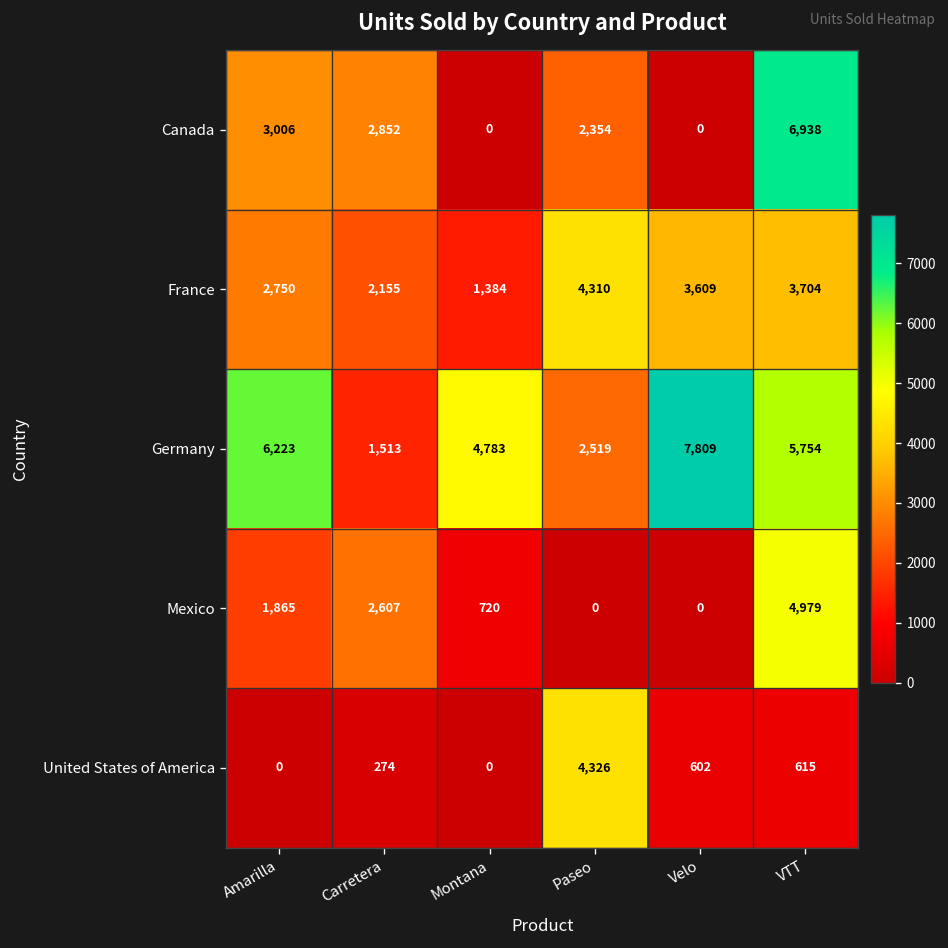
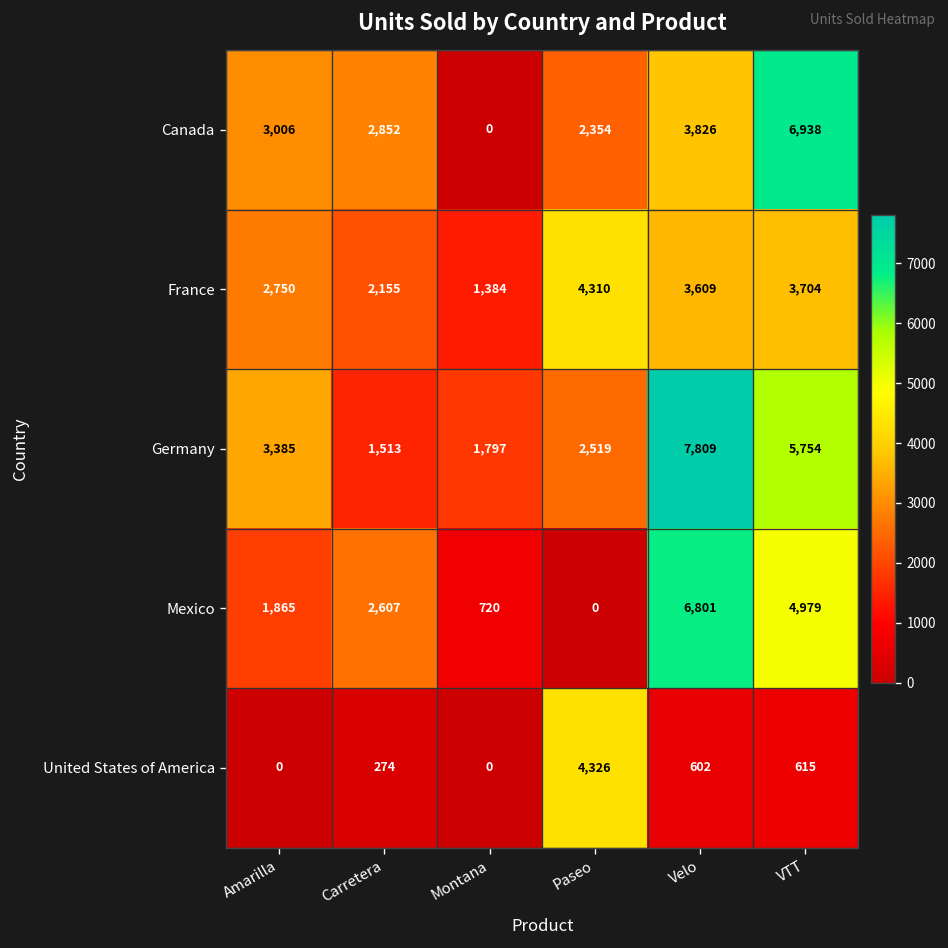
Canada, Velo: 0 -> 3,826
Germany, Amarilla: 6,223 -> 3,385
Germany, Montana: 4,783 -> 1,797
Mexico, Velo: 0 -> 6,801
